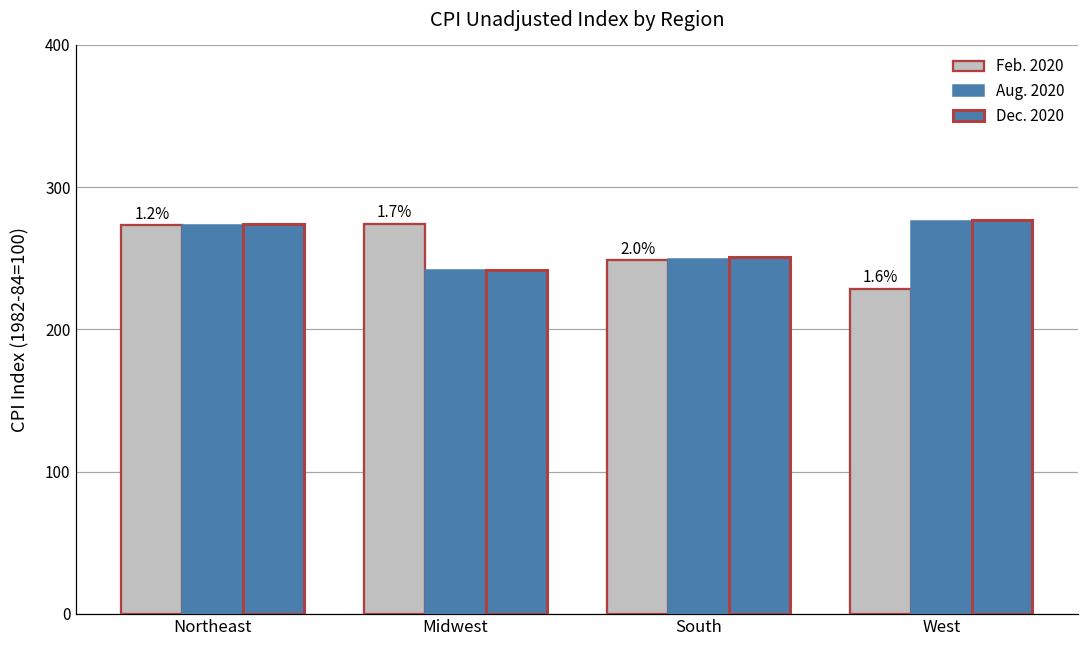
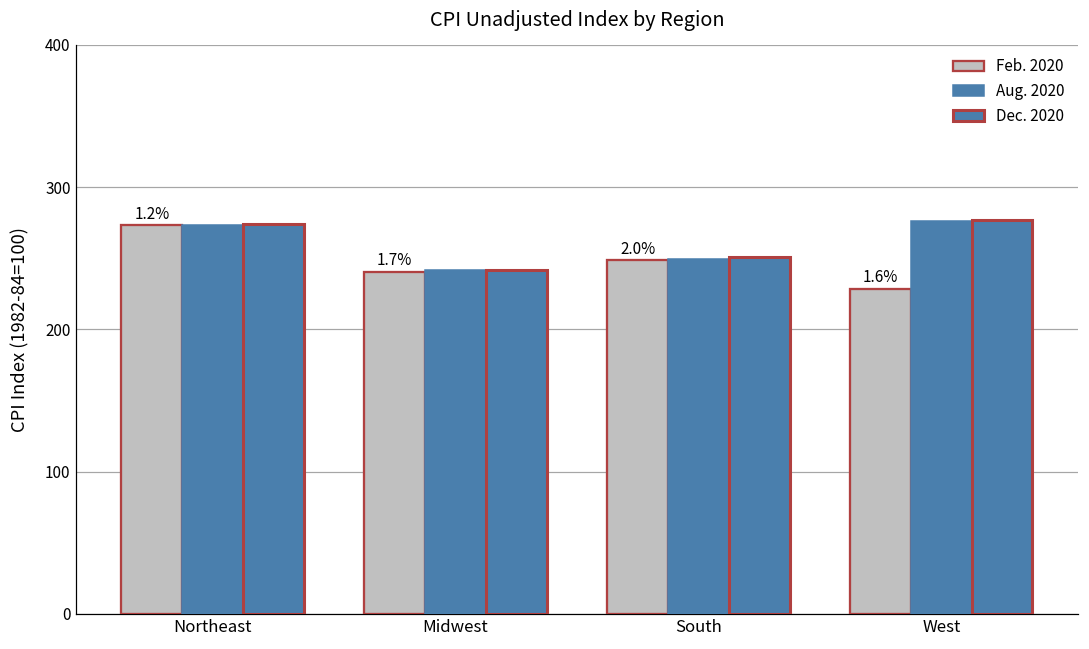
Feb. 2020, Midwest: 274 -> 240
